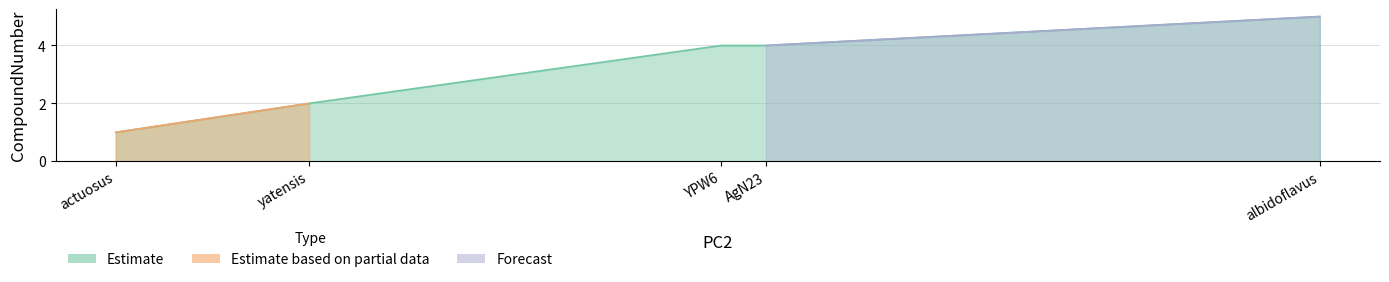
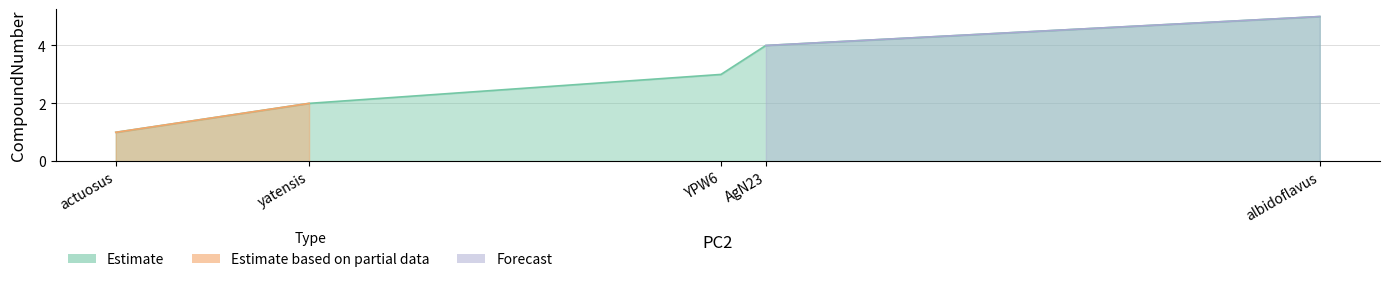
Estimate, YPW6: 4 -> 3
